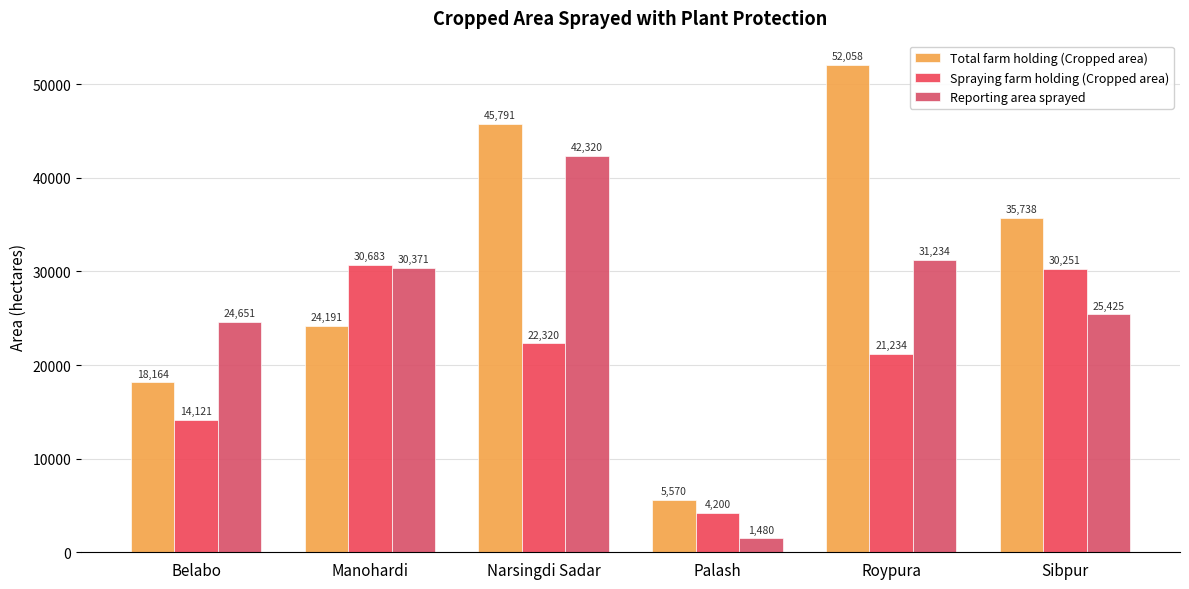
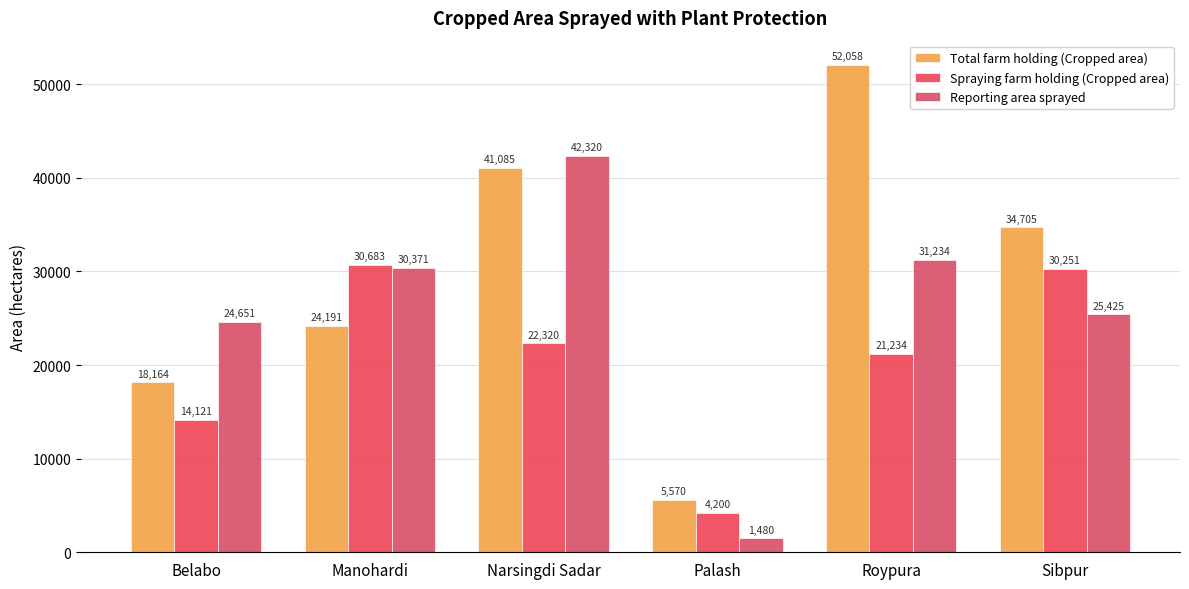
Total farm holding (Cropped area), Narsingdi Sadar: 45,791 -> 41,085
Total farm holding (Cropped area), Sibpur: 35,738 -> 34,705
